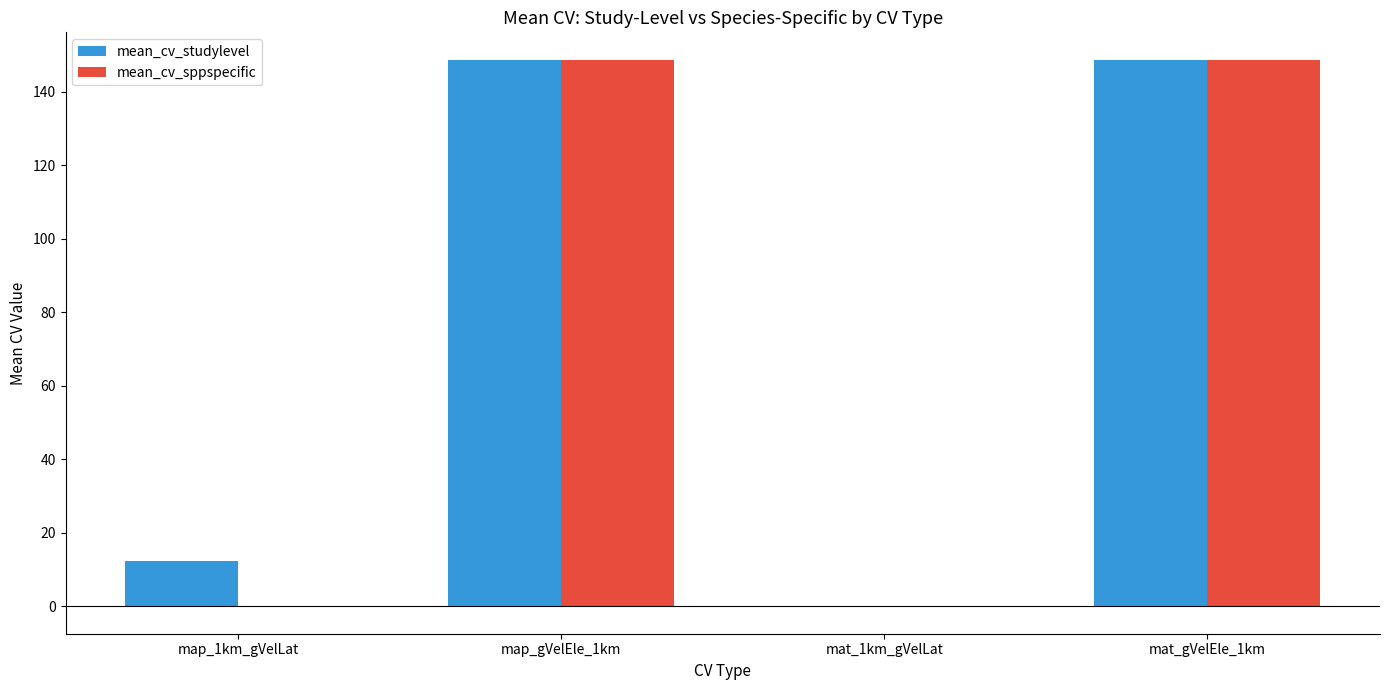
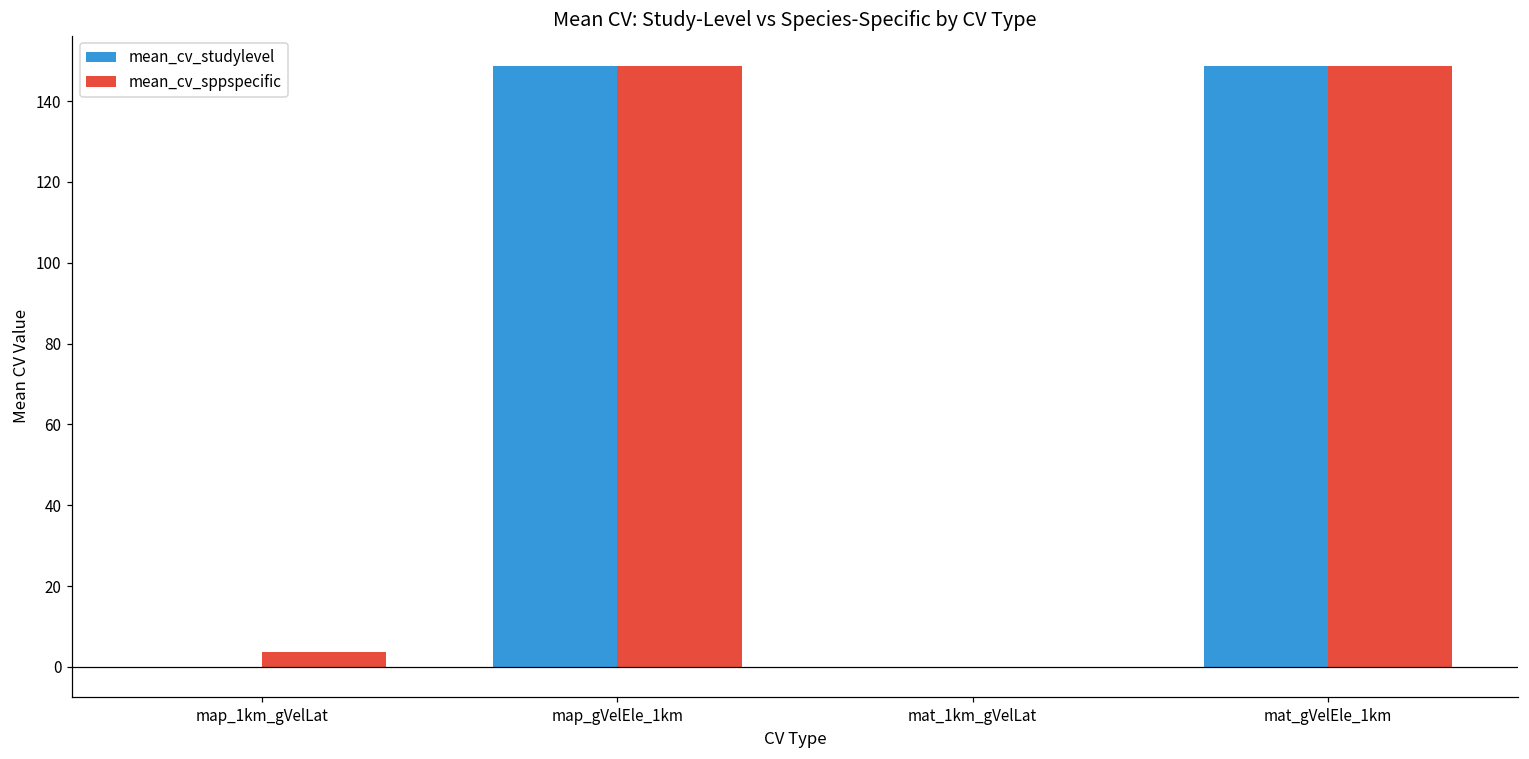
mean_cv_studylevel, map_1km_gVelLat: 12 -> 0
mean_cv_sppspecific, map_1km_gVelLat: 0 -> 4
